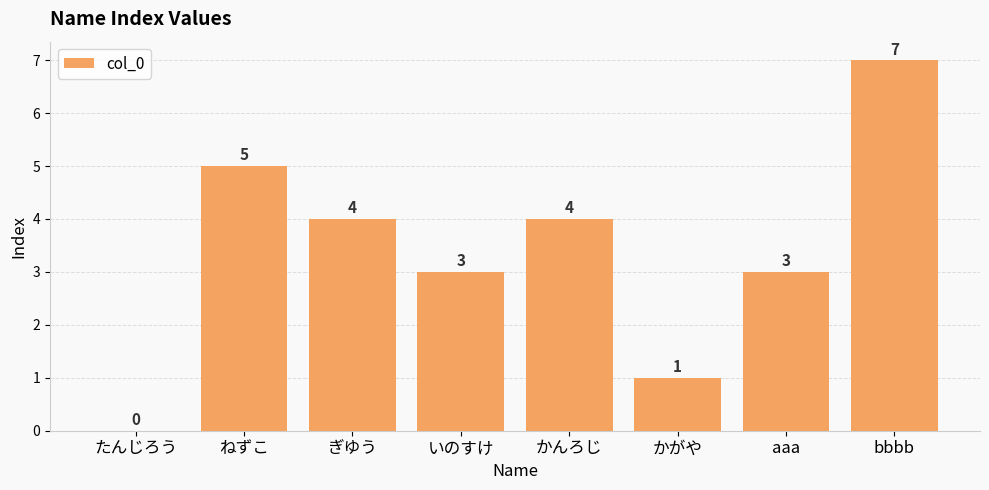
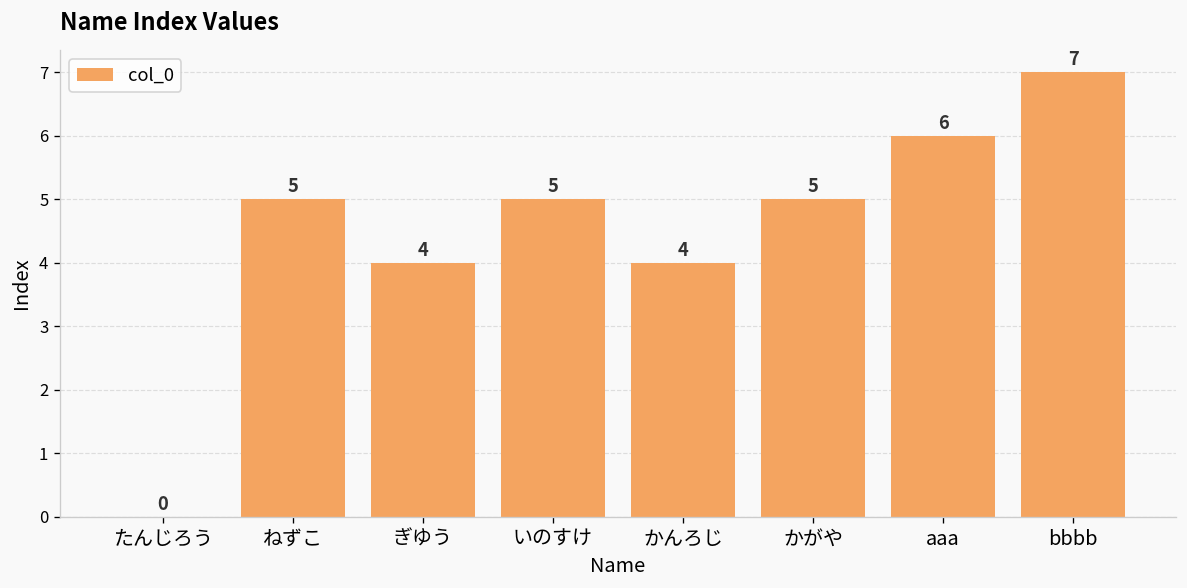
いのすけ: 3 -> 5
かがや: 1 -> 5
aaa: 3 -> 6
